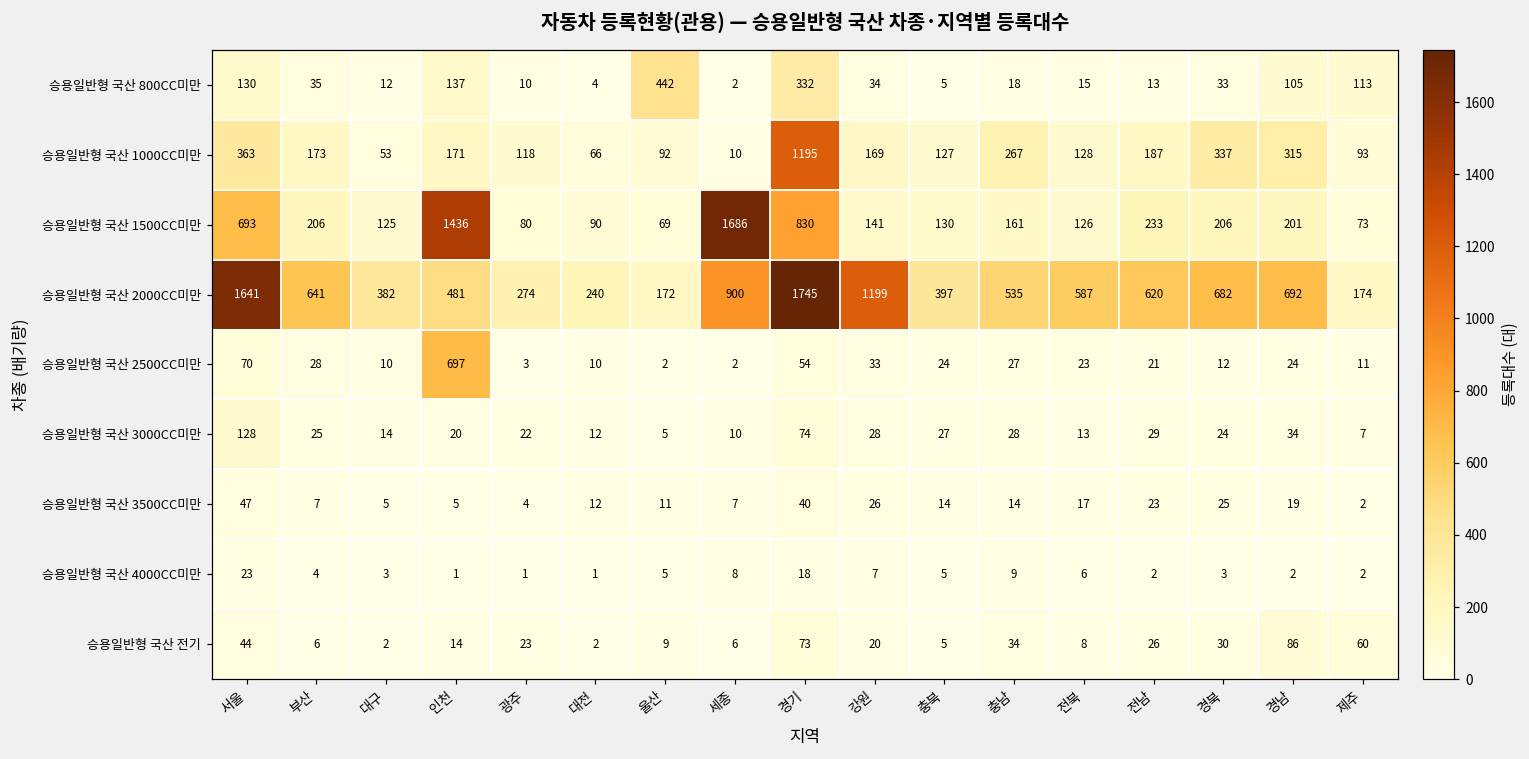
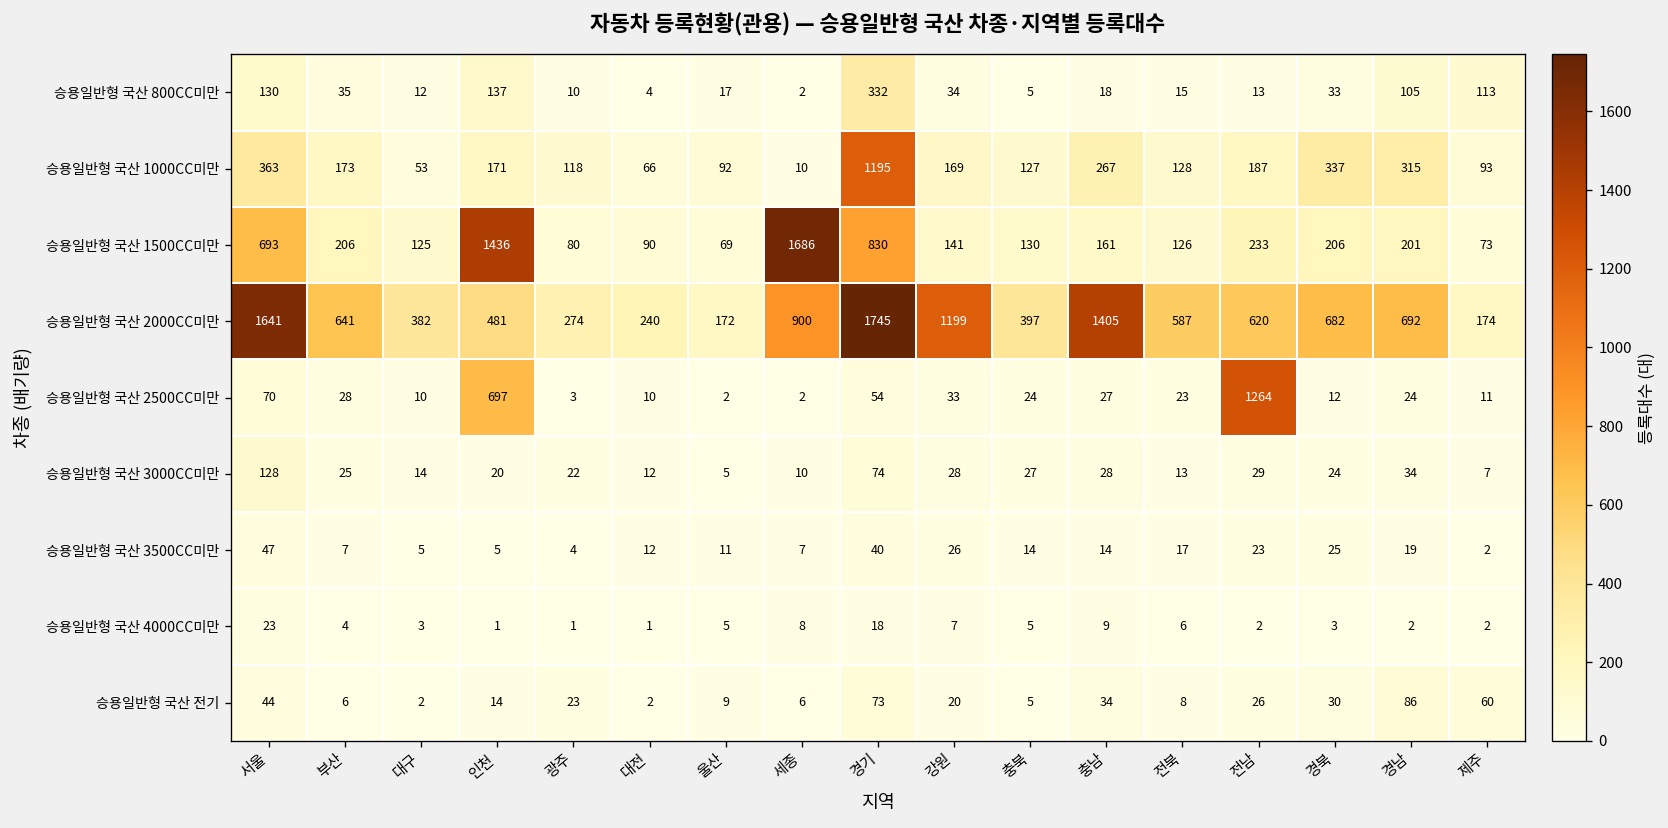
승용일반형 국산 800CC미만, 울산: 442 -> 17
승용일반형 국산 2000CC미만, 충남: 535 -> 1405
승용일반형 국산 2500CC미만, 전남: 21 -> 1264
